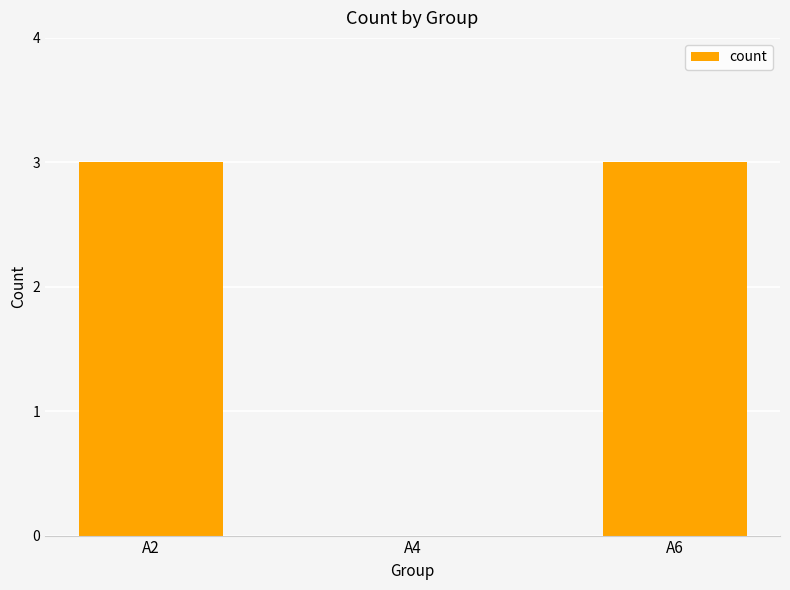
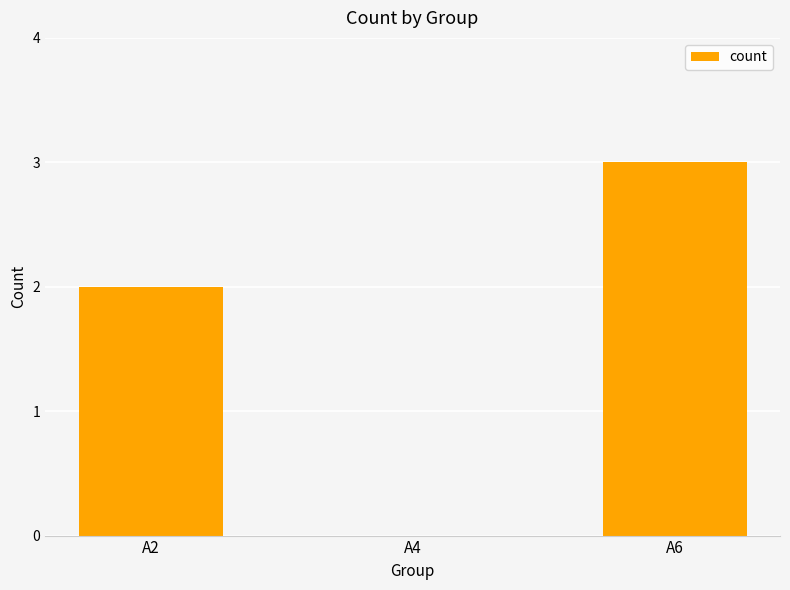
A2: 3 -> 2
